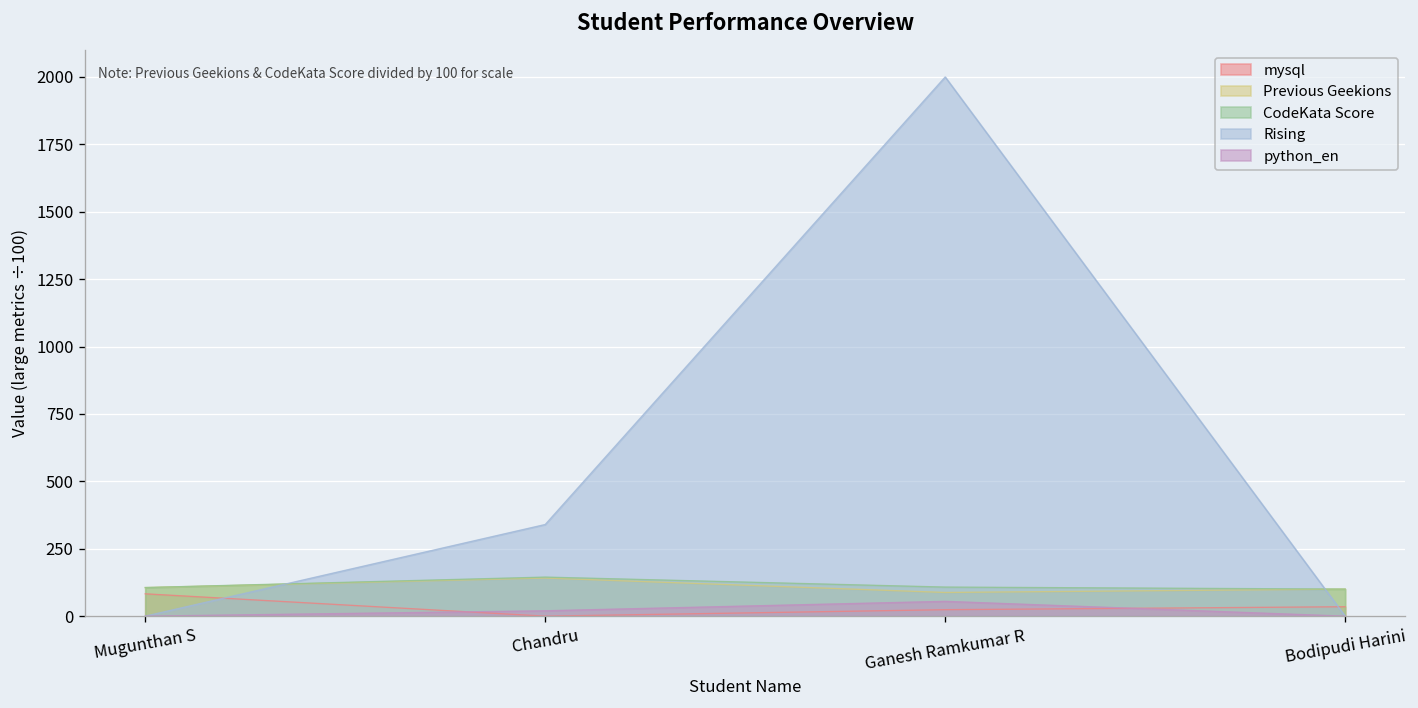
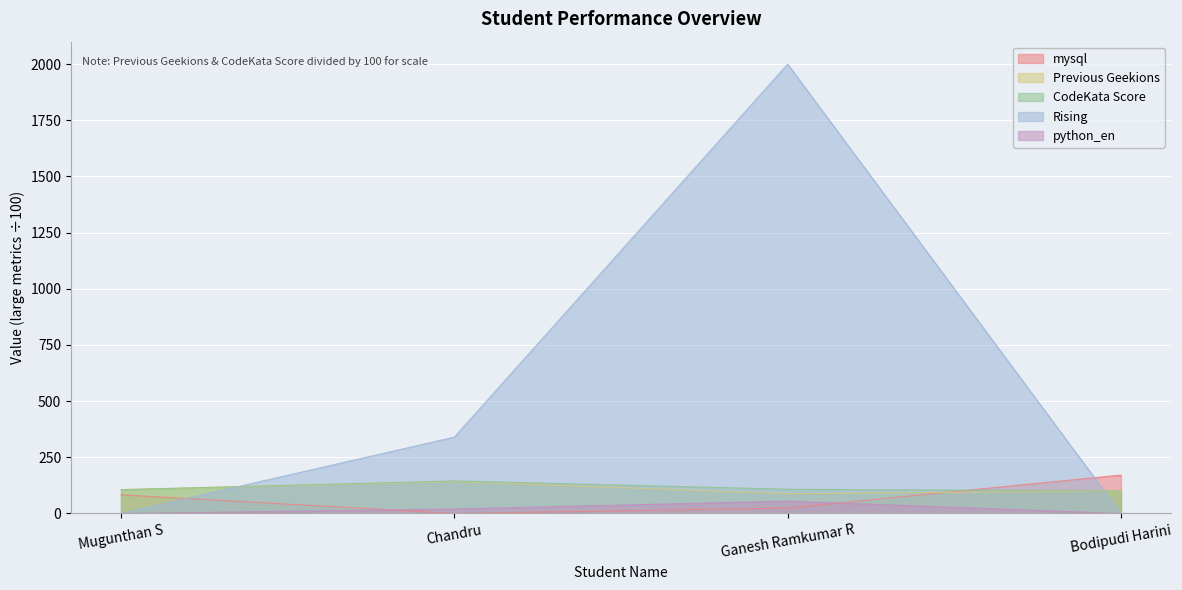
mysql, Bodipudi Harini: 40 -> 170
